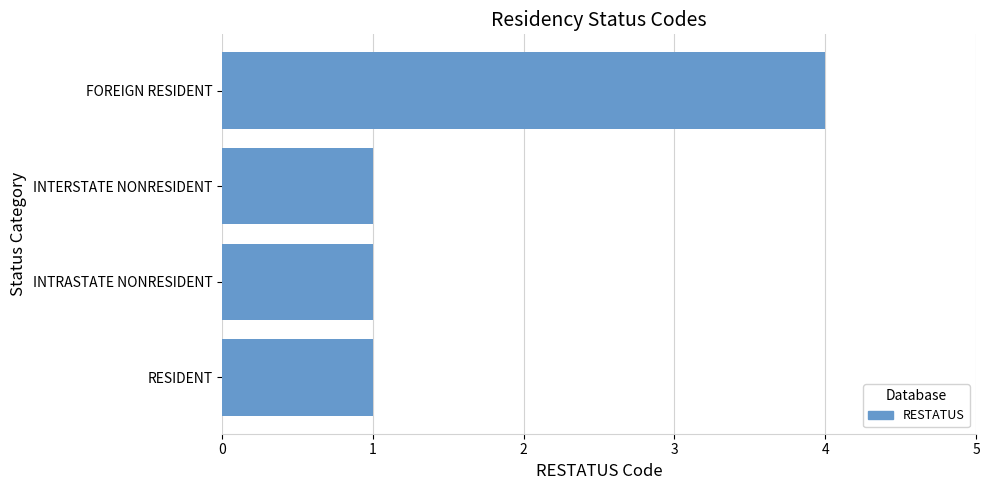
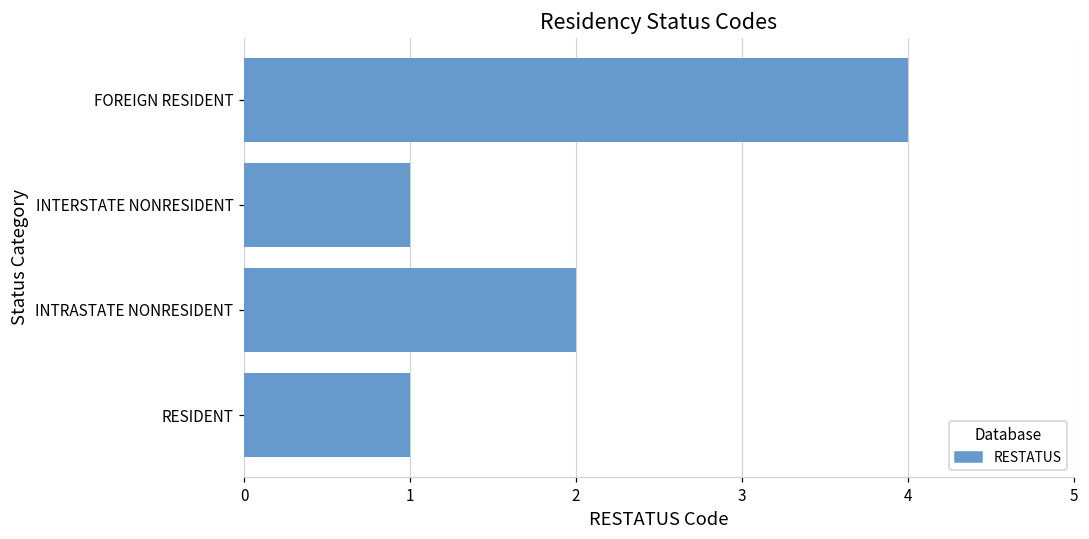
INTRASTATE NONRESIDENT: 1 -> 2
